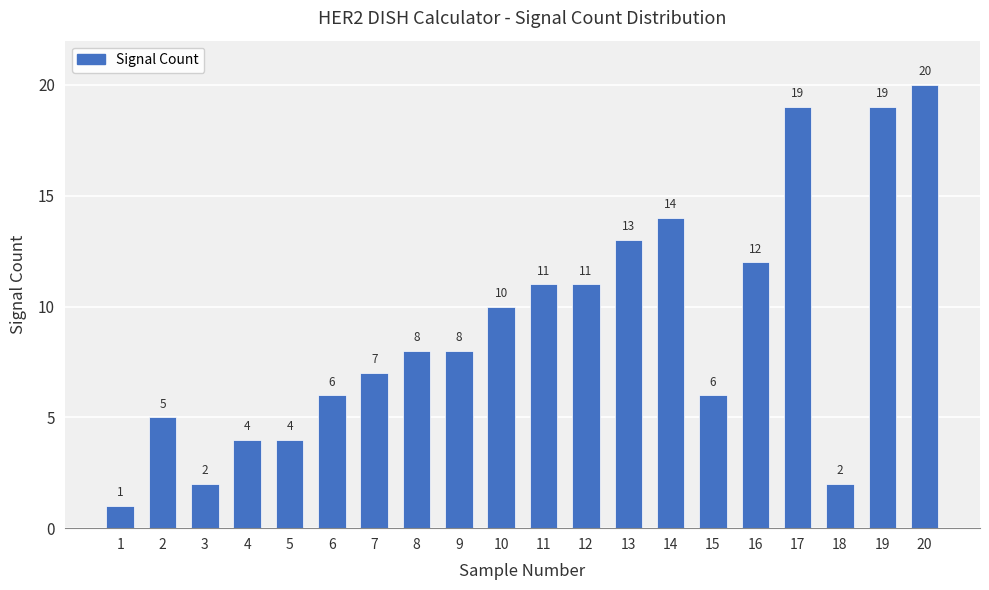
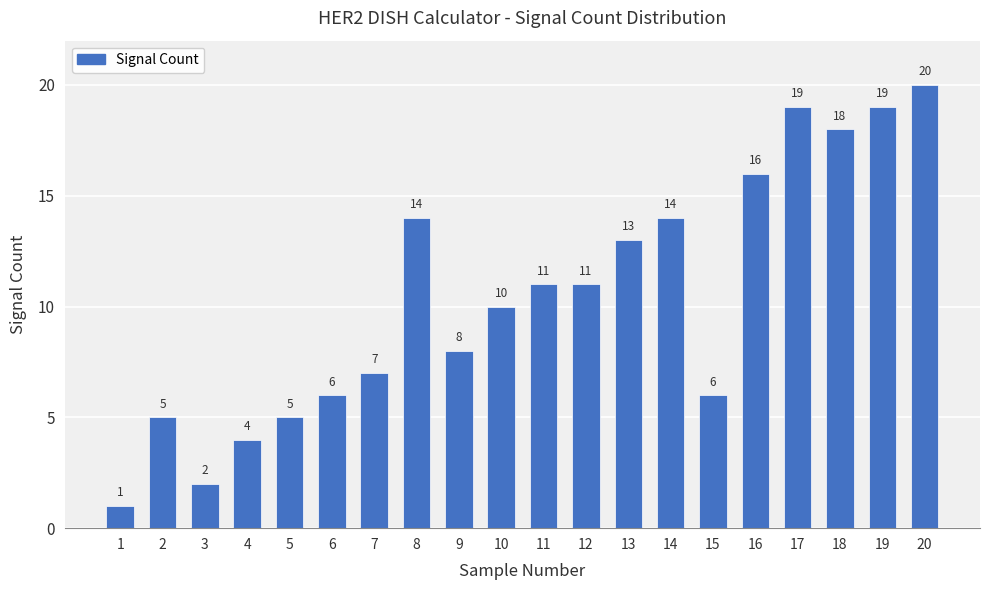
5: 4 -> 5
8: 8 -> 14
16: 12 -> 16
18: 2 -> 18
